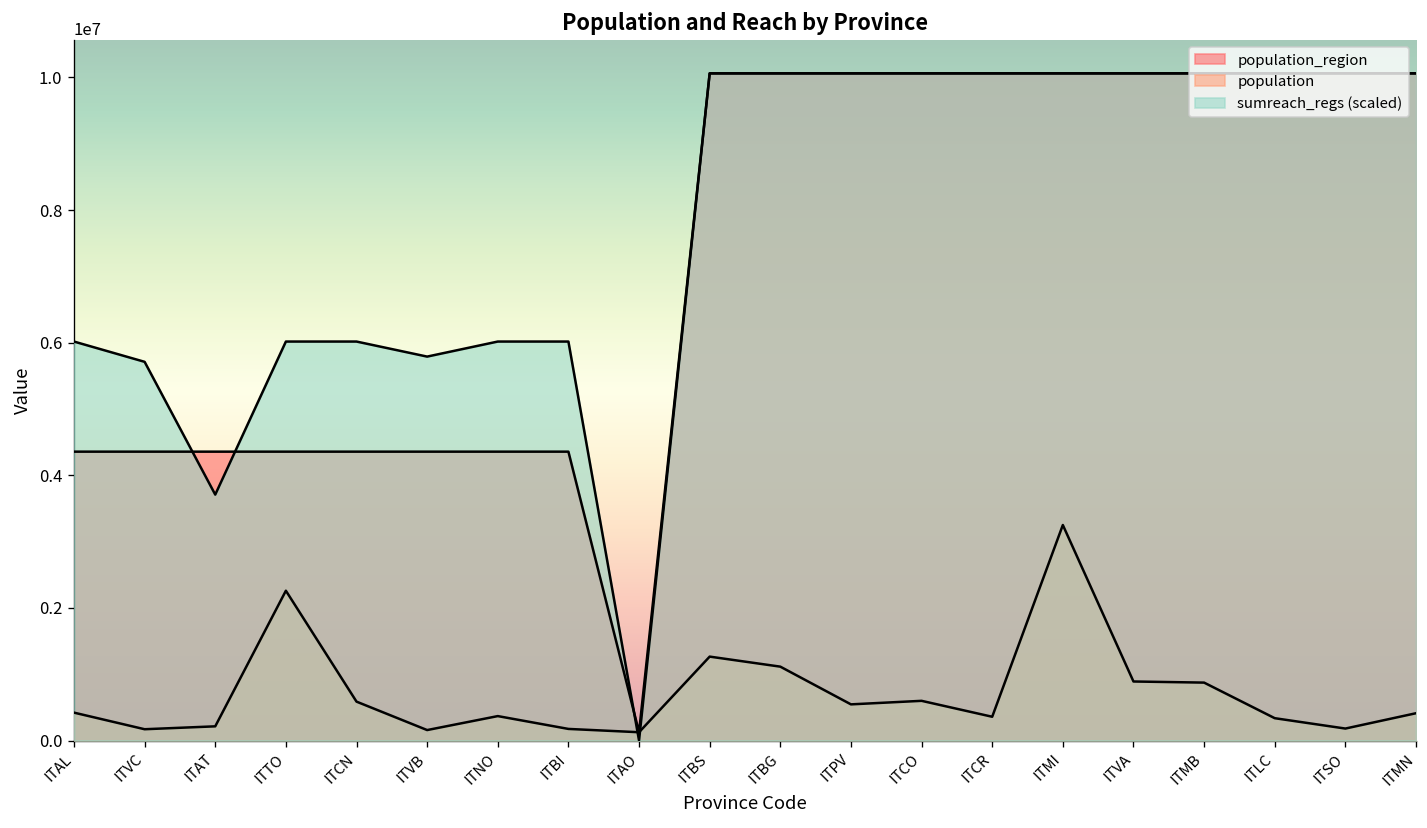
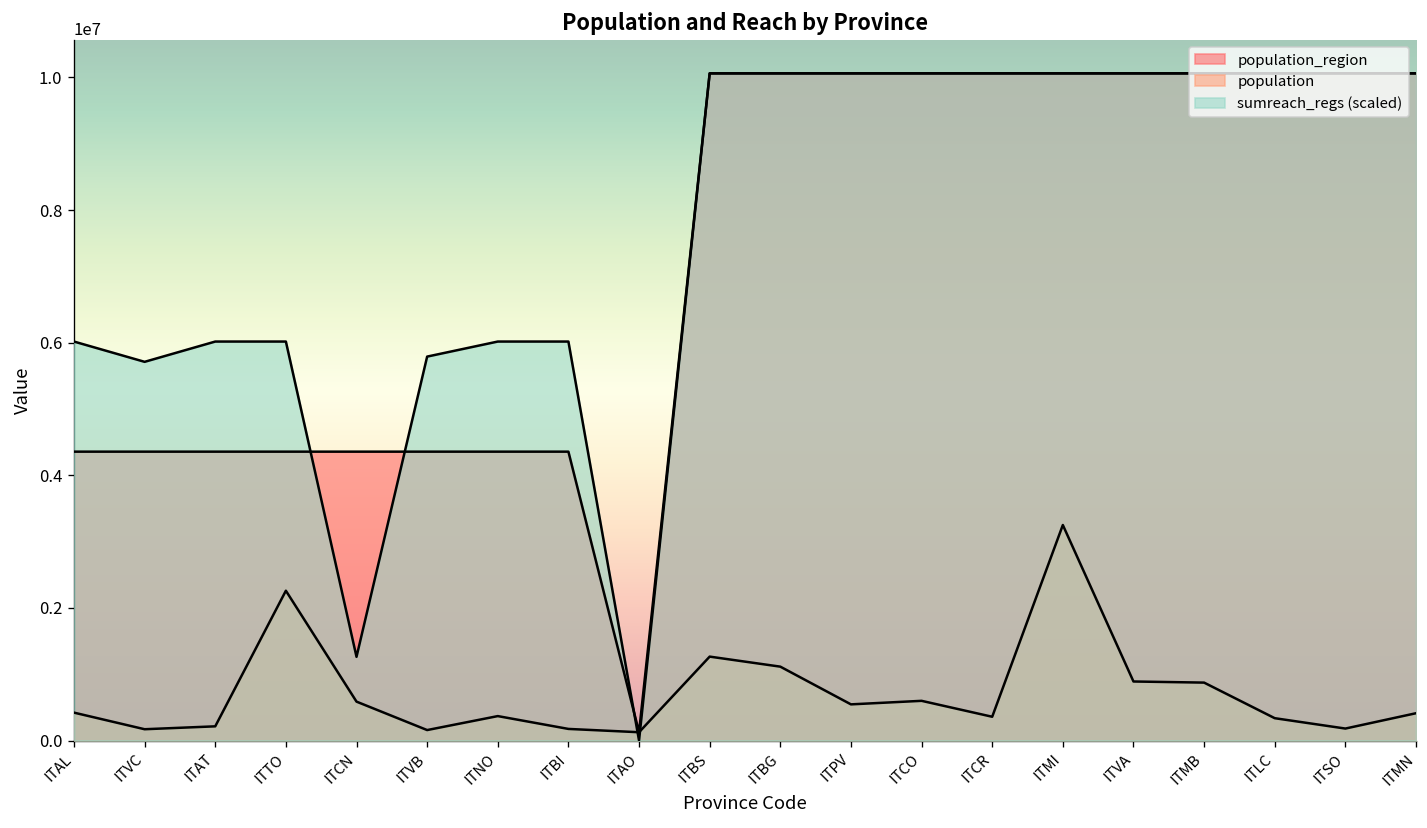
sumreach_regs (scaled), ITAT: 3700000 -> 6000000
sumreach_regs (scaled), ITCN: 6000000 -> 1300000
